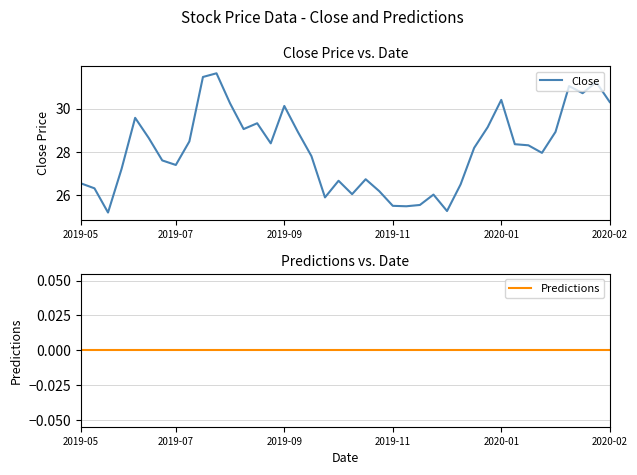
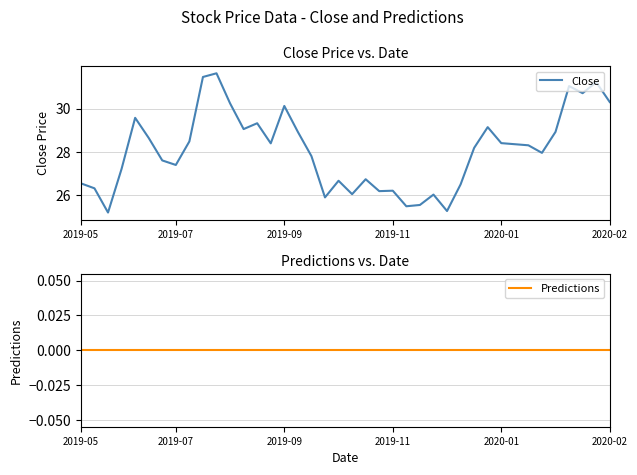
Close Price vs. Date, 2019-11: 25.5 -> 26.2
Close Price vs. Date, 2020-01: 30.4 -> 28.4
